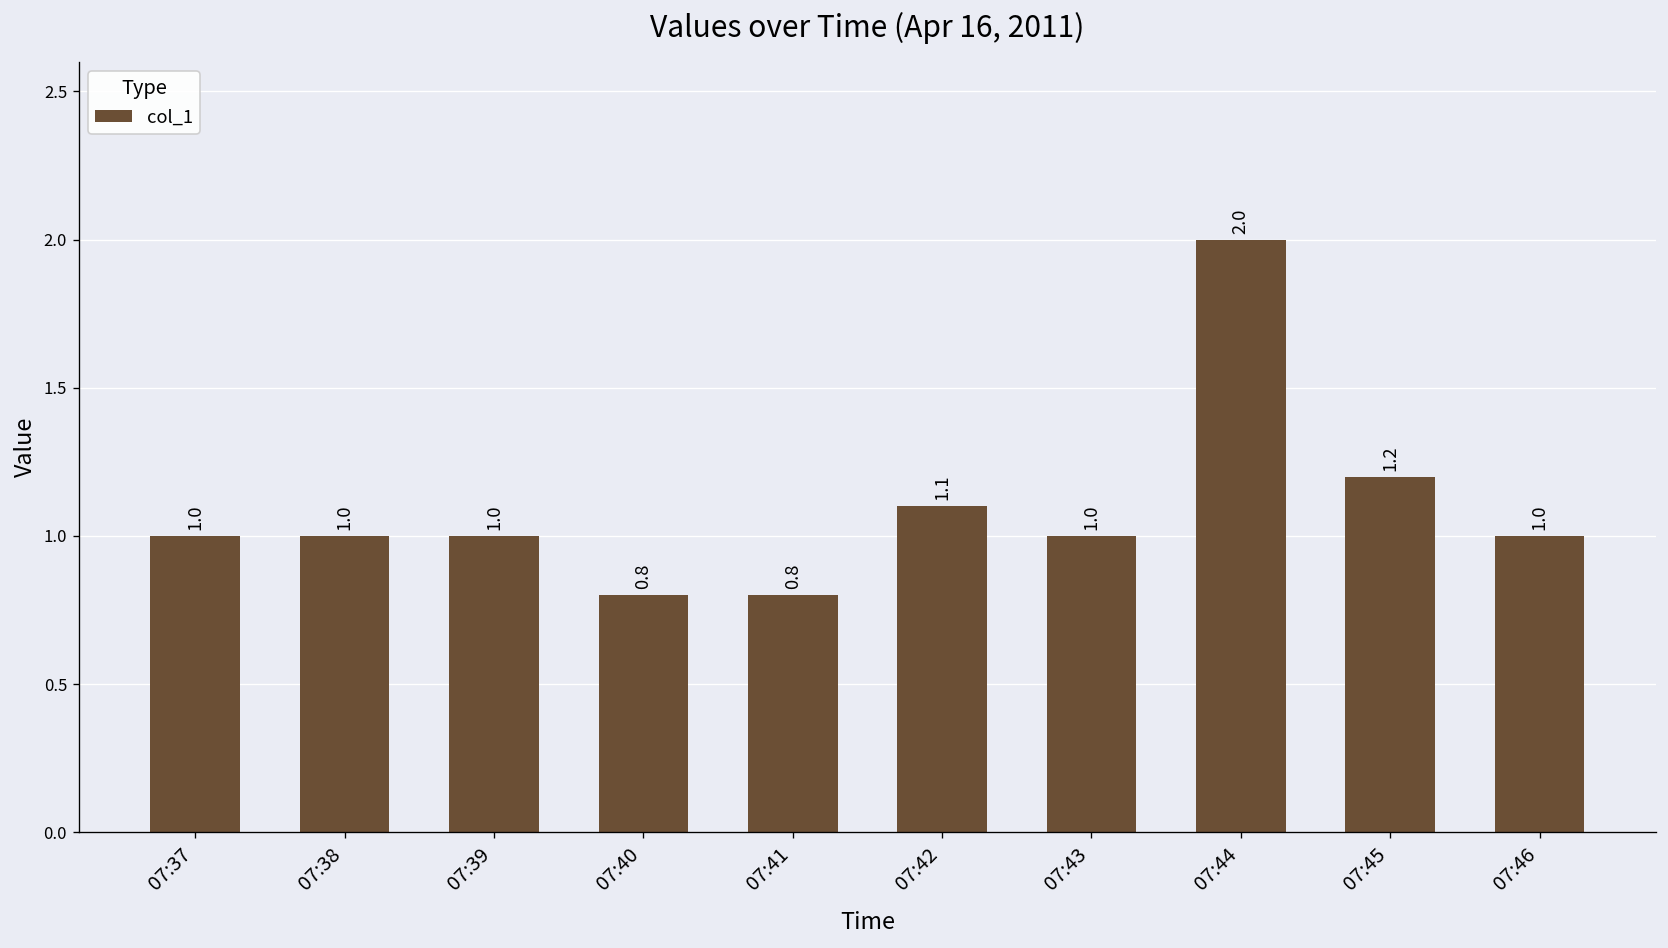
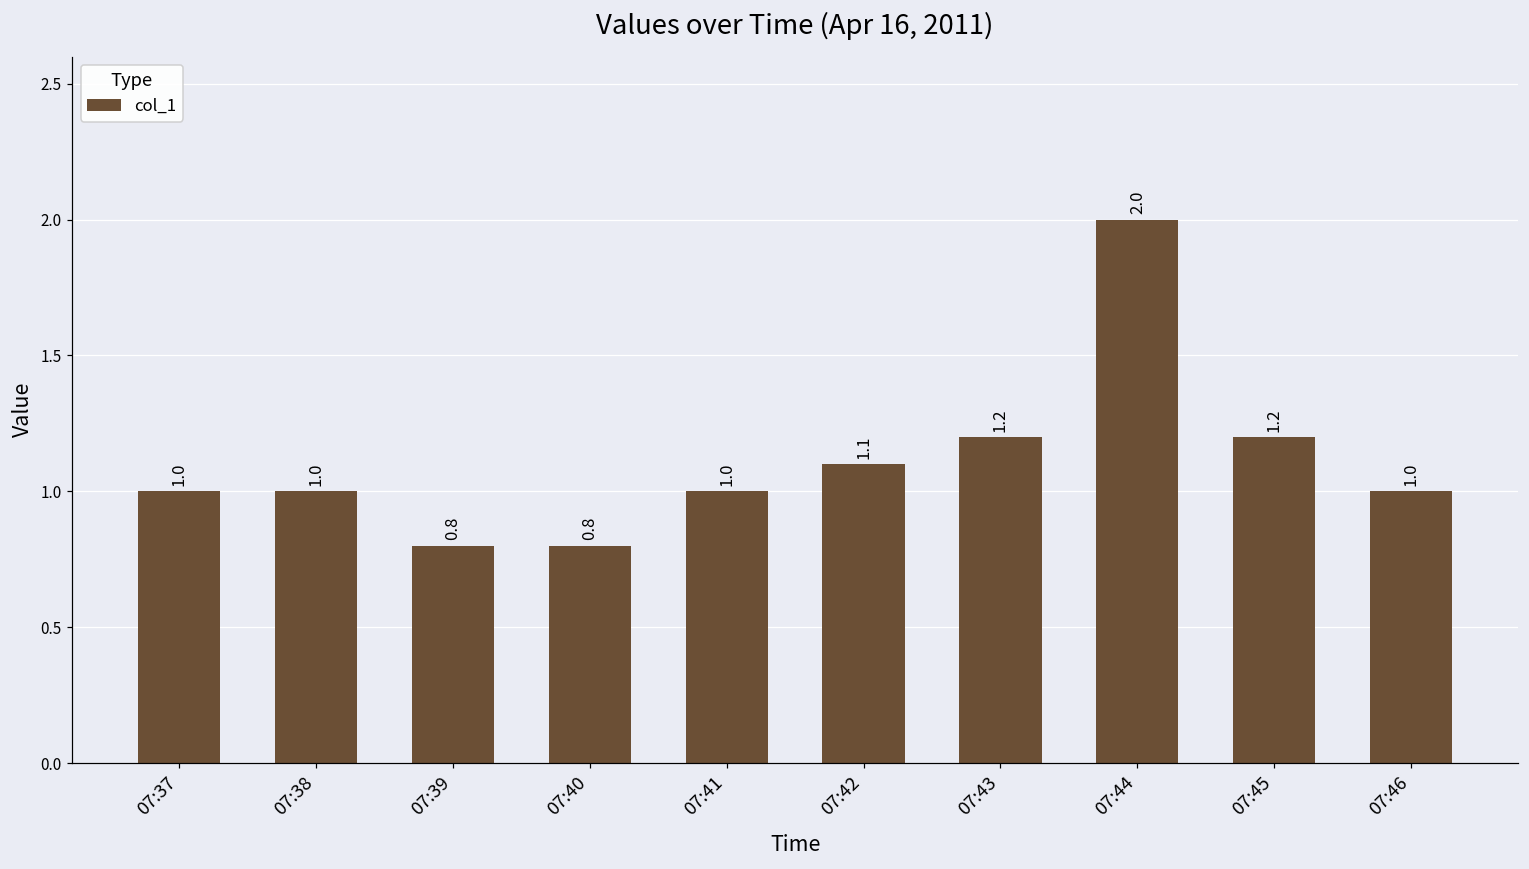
07:39: 1.0 -> 0.8
07:41: 0.8 -> 1.0
07:43: 1.0 -> 1.2
